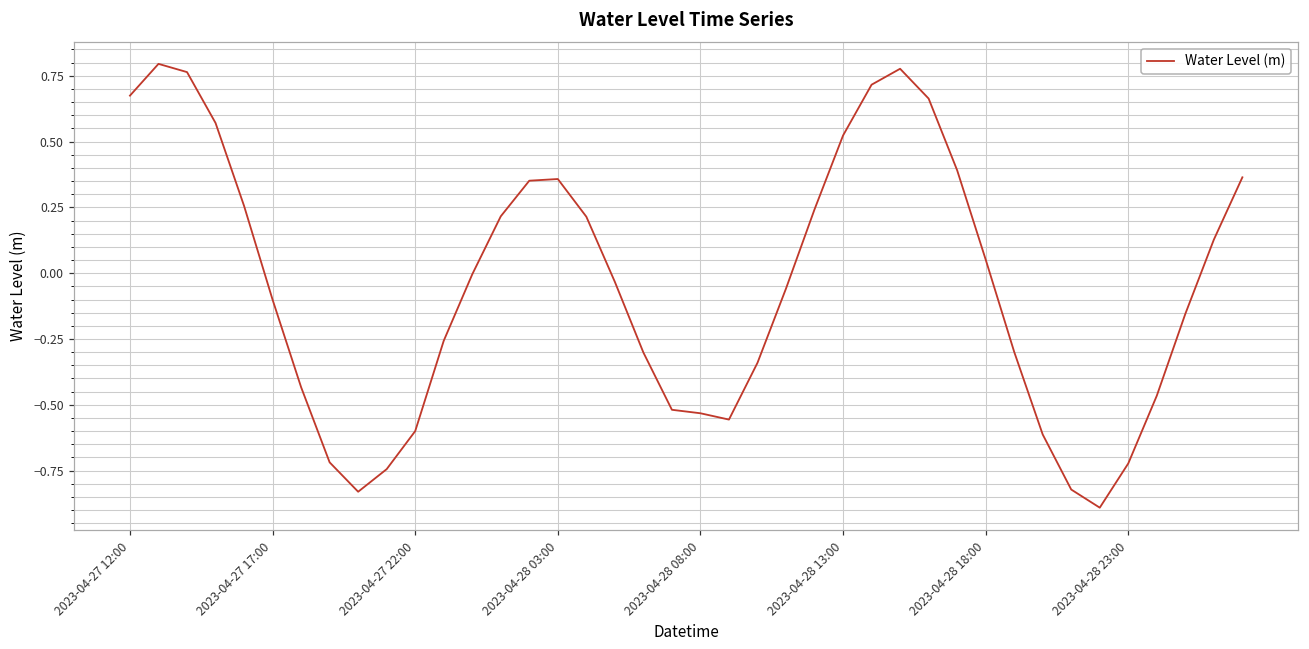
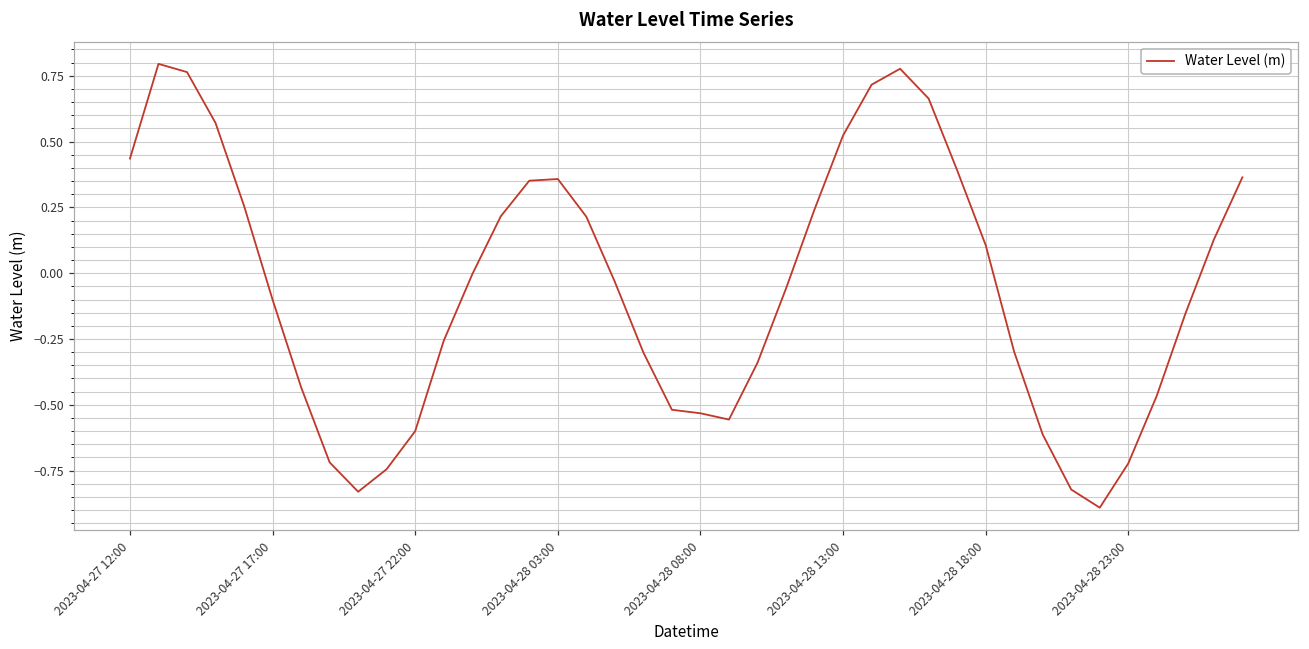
2023-04-27 12:00: 0.67 -> 0.44
2023-04-28 18:00: 0.05 -> 0.11
